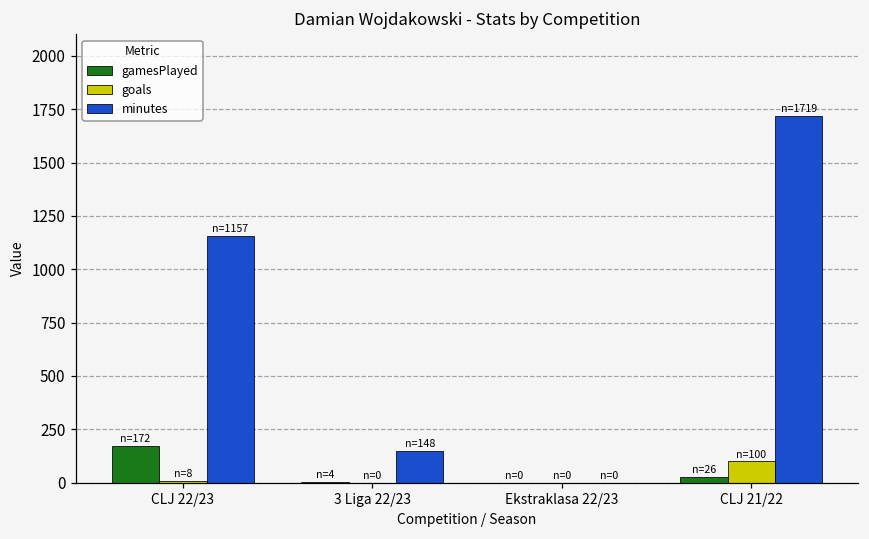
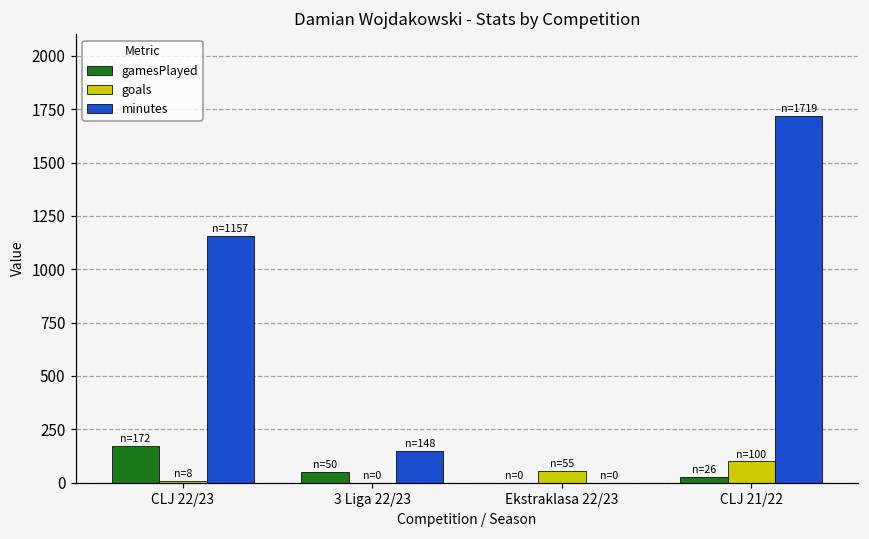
gamesPlayed, 3 Liga 22/23: 4 -> 50
goals, Ekstraklasa 22/23: 0 -> 55
